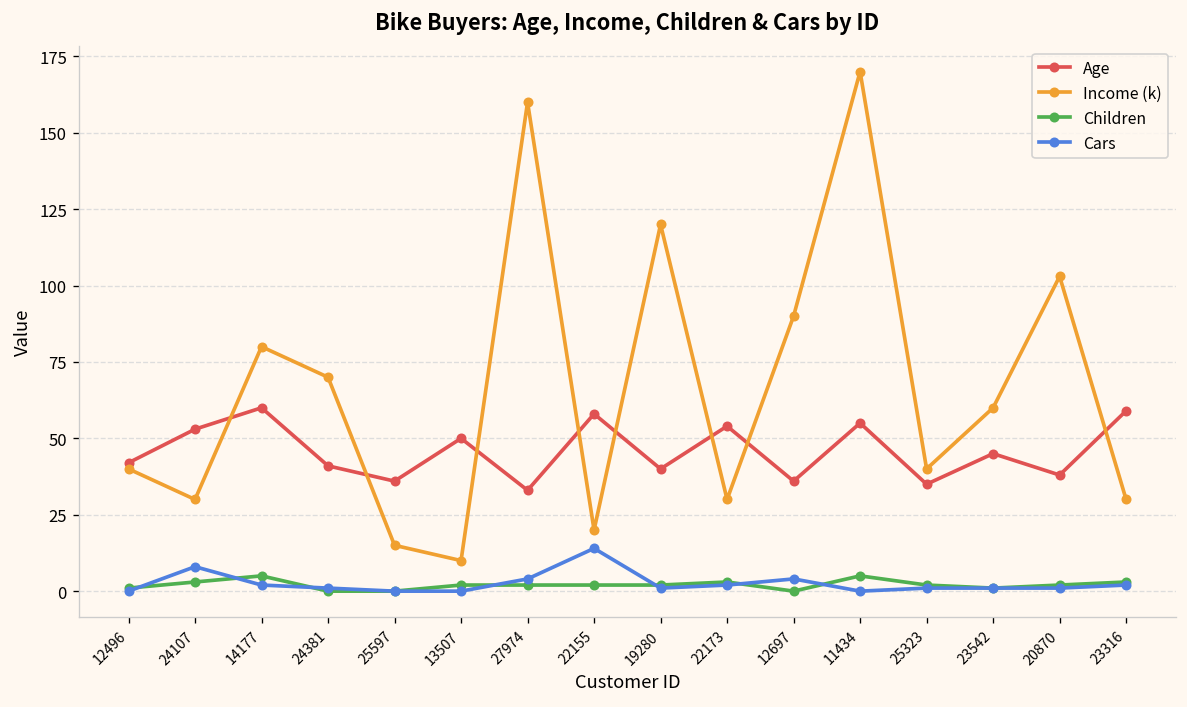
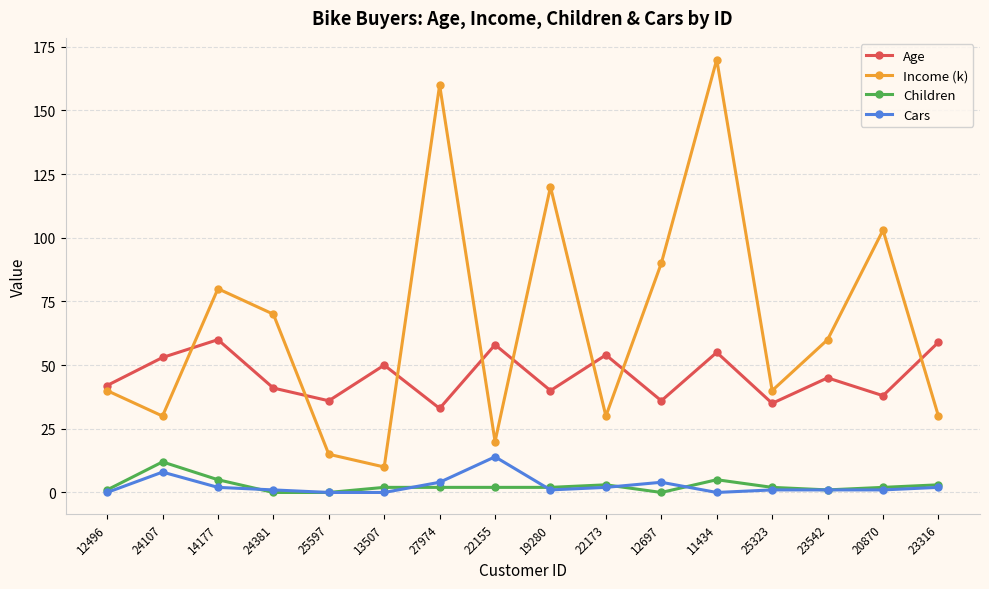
Children, 24107: 3 -> 12
